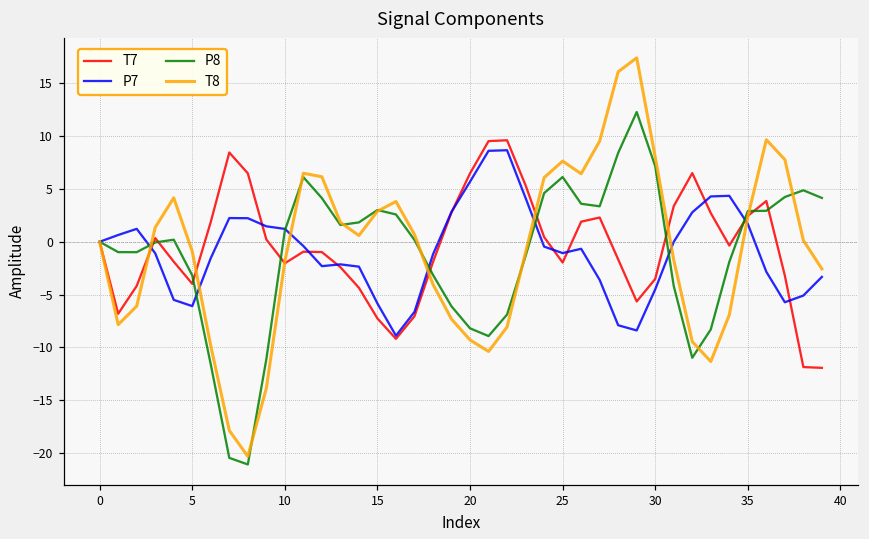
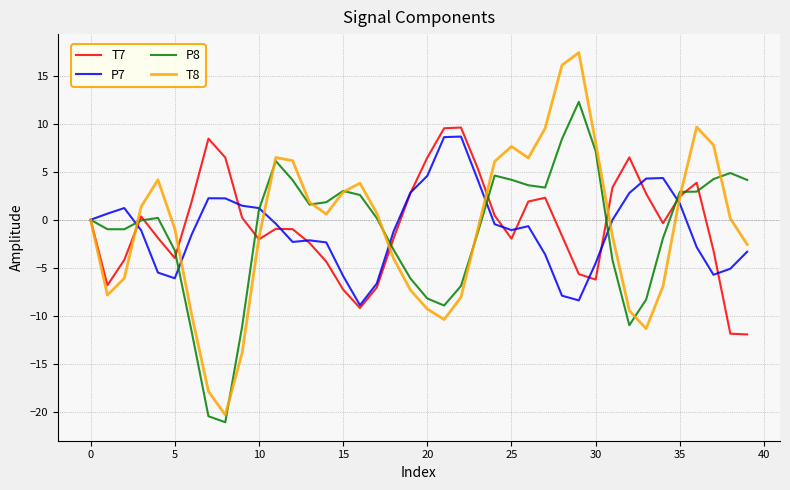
P7, 20: 6 -> 5
P8, 25: 6 -> 4
T7, 30: -4 -> -6
